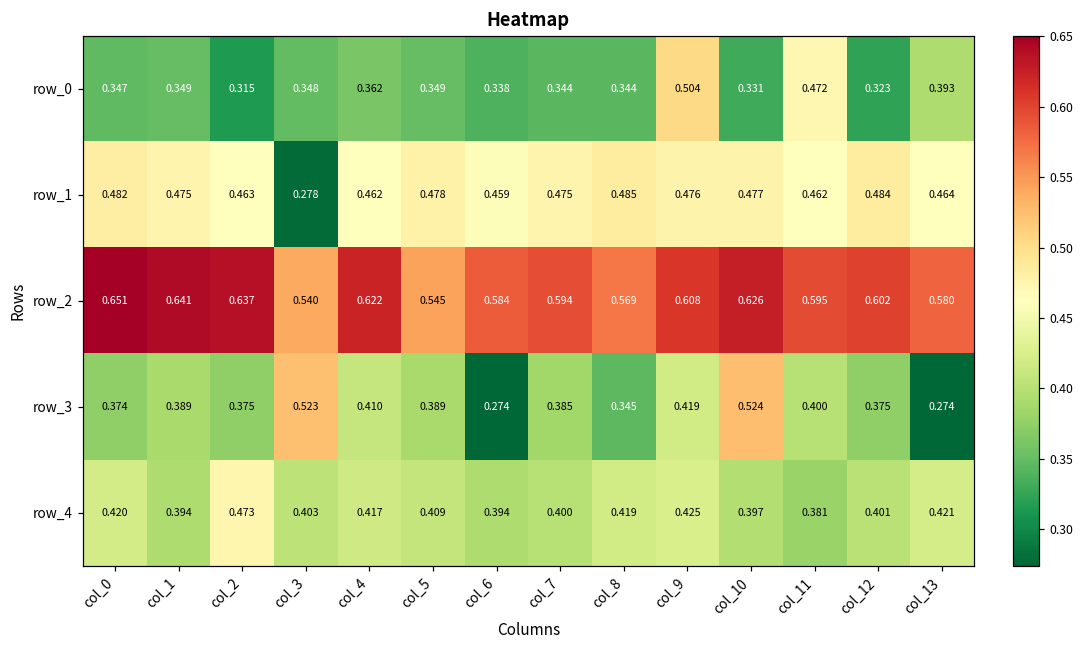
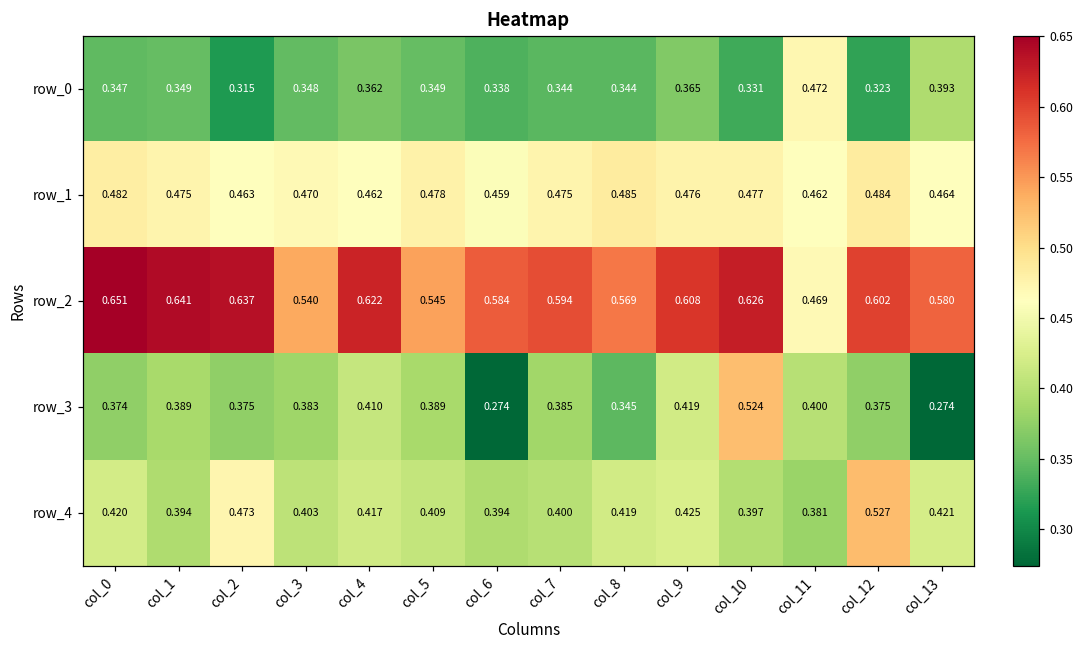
row_0, col_9: 0.504 -> 0.365
row_1, col_3: 0.278 -> 0.470
row_2, col_11: 0.595 -> 0.469
row_3, col_3: 0.523 -> 0.383
row_4, col_12: 0.401 -> 0.527
